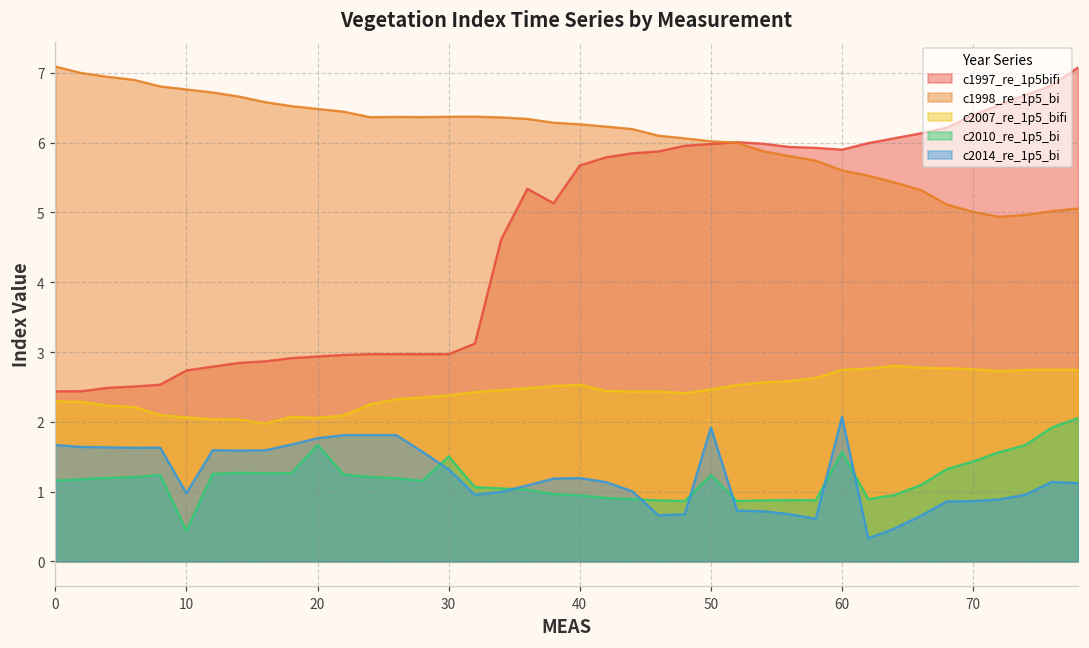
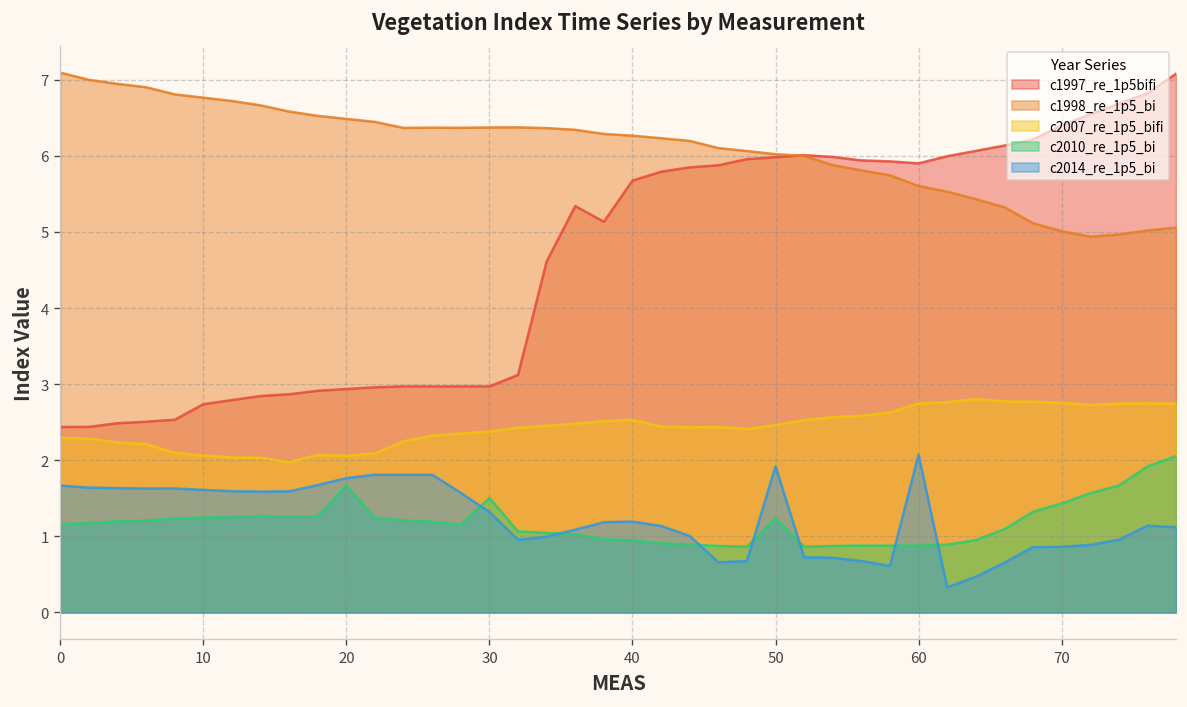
c2010_re_1p5_bi, 10: 0.4 -> 1.2
c2014_re_1p5_bi, 10: 1.0 -> 1.6
c2010_re_1p5_bi, 60: 1.6 -> 0.9
